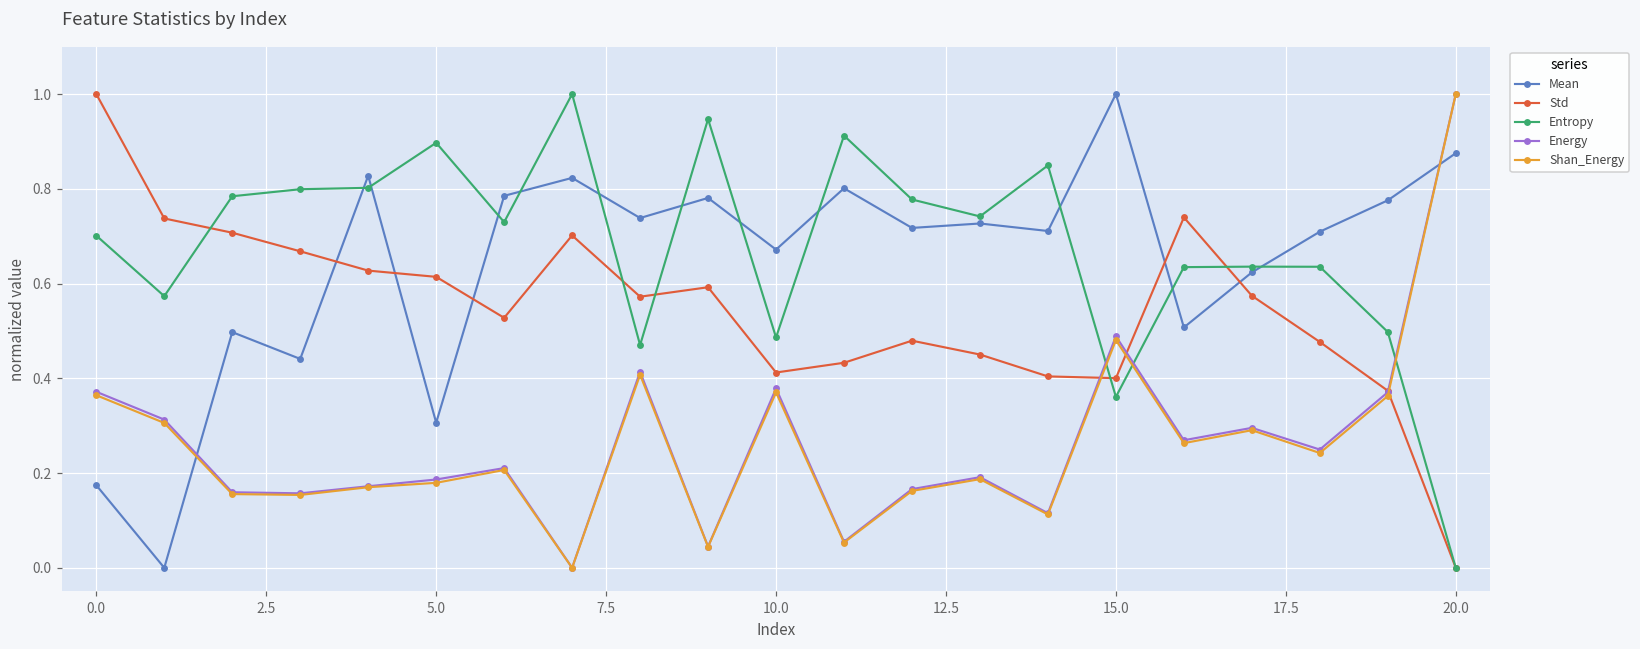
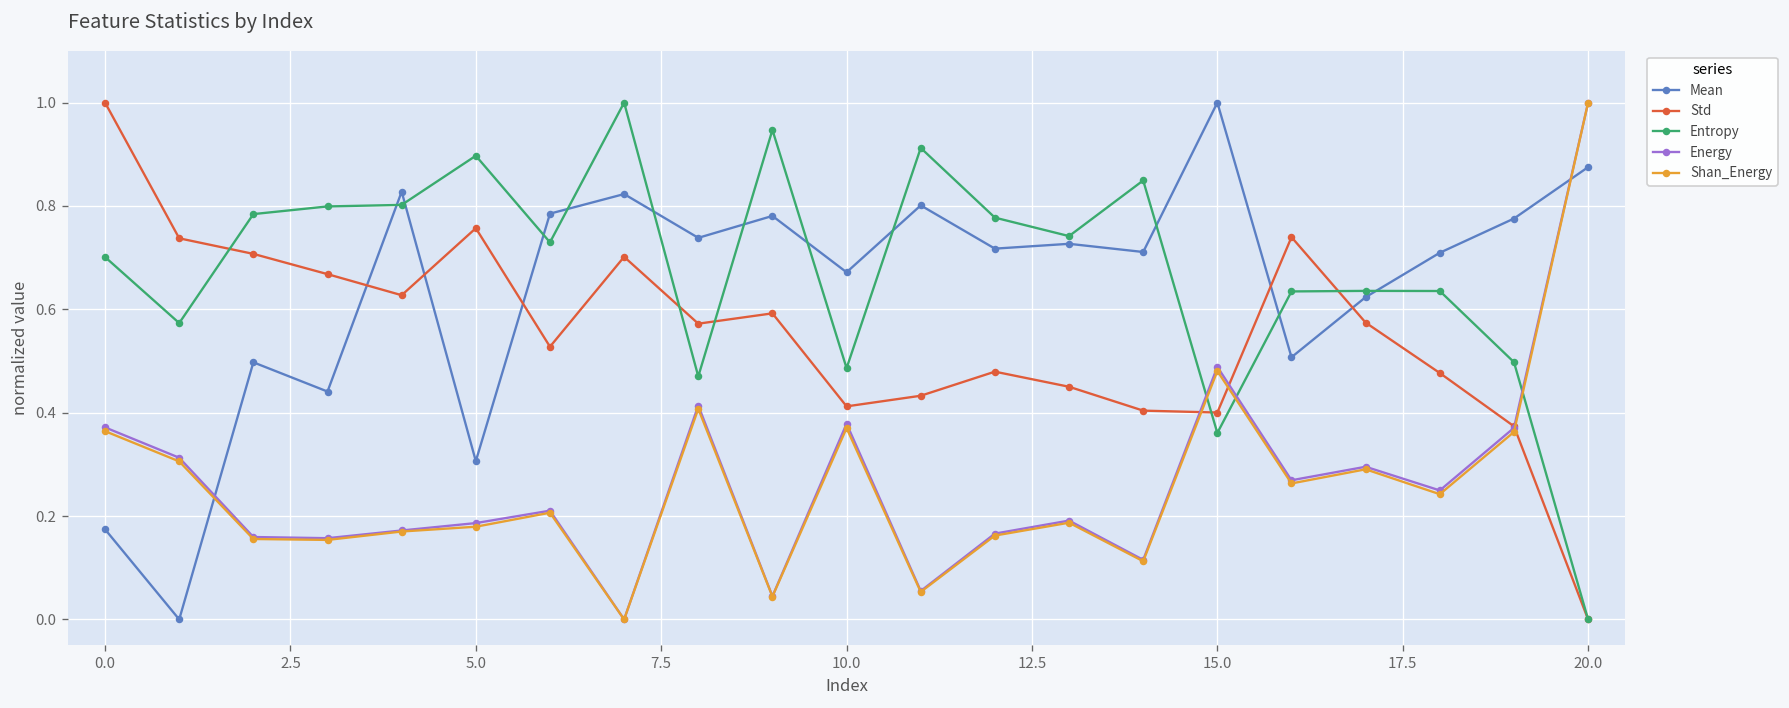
Std, 5.0: 0.61 -> 0.76
